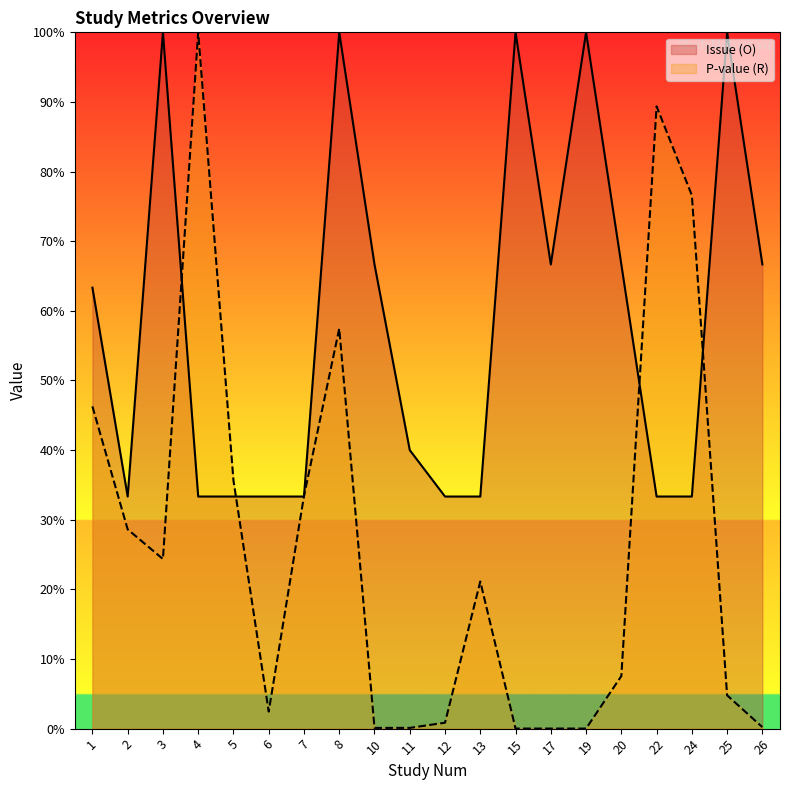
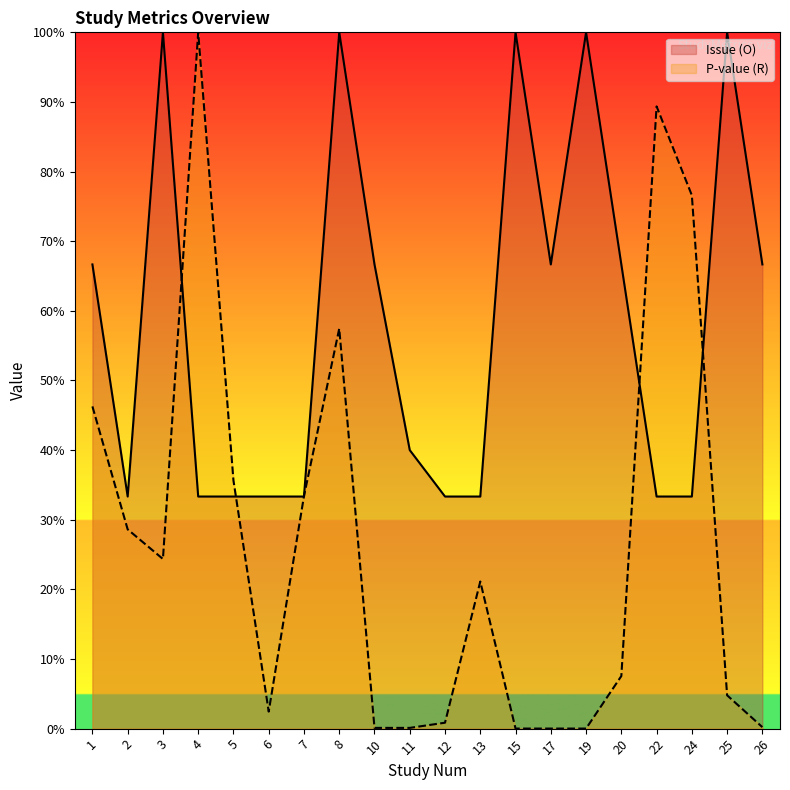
Issue (O), 1: 63% -> 67%
